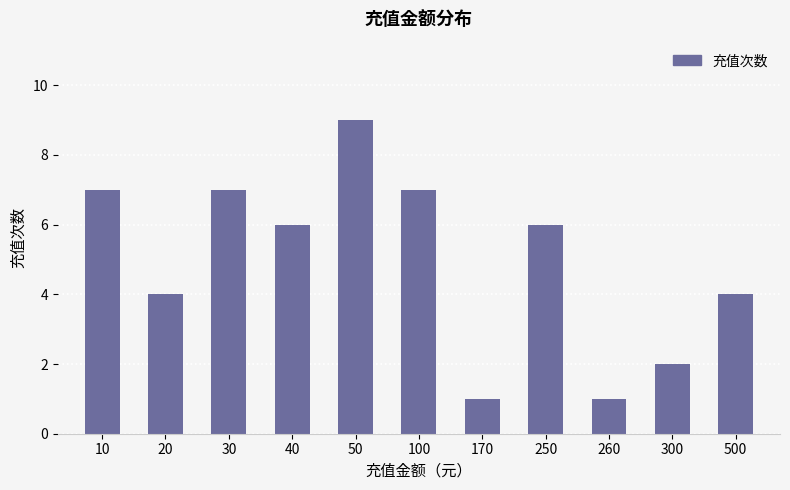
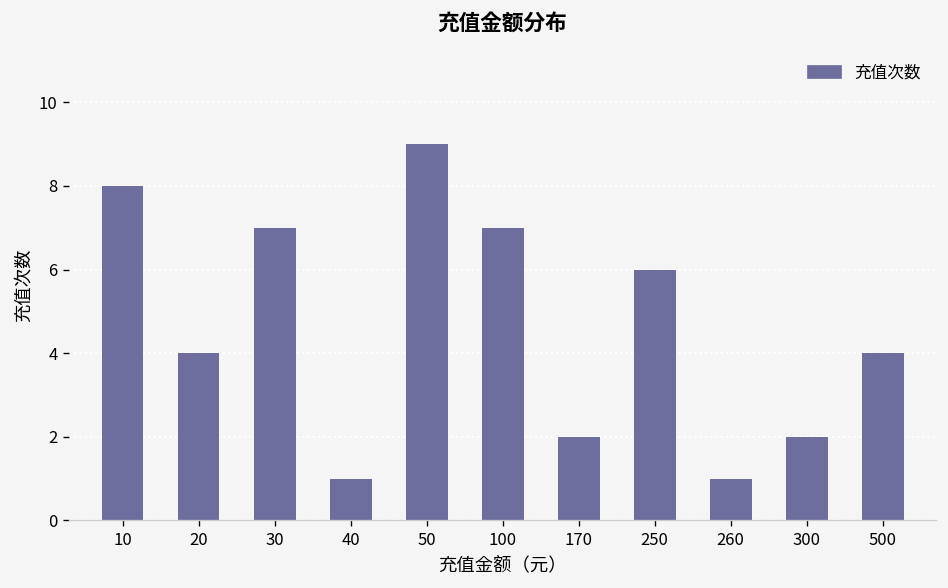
10: 7 -> 8
40: 6 -> 1
170: 1 -> 2
